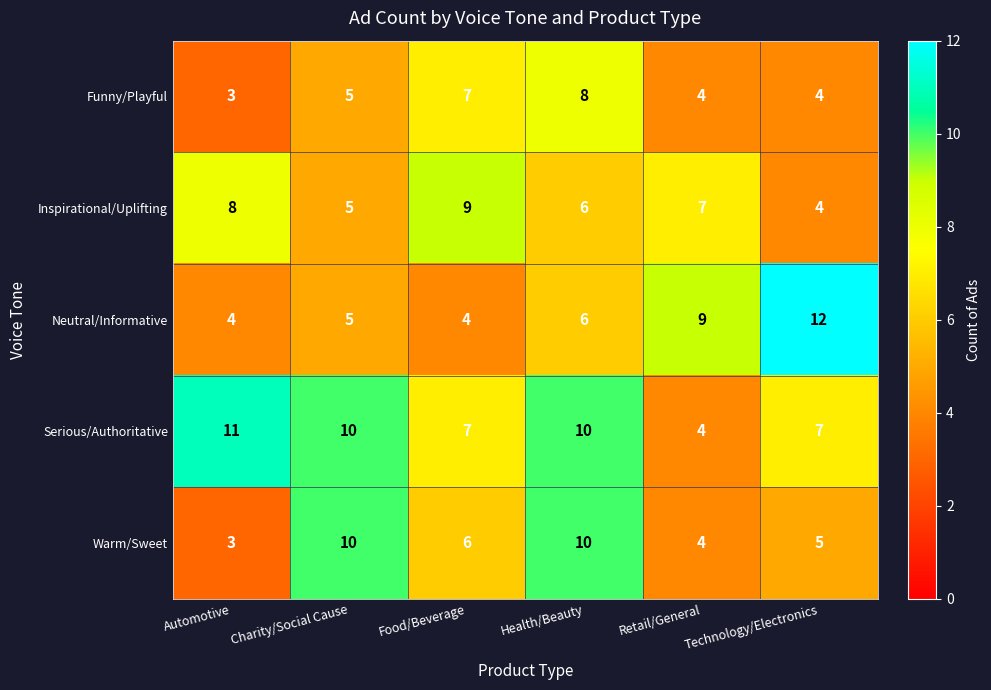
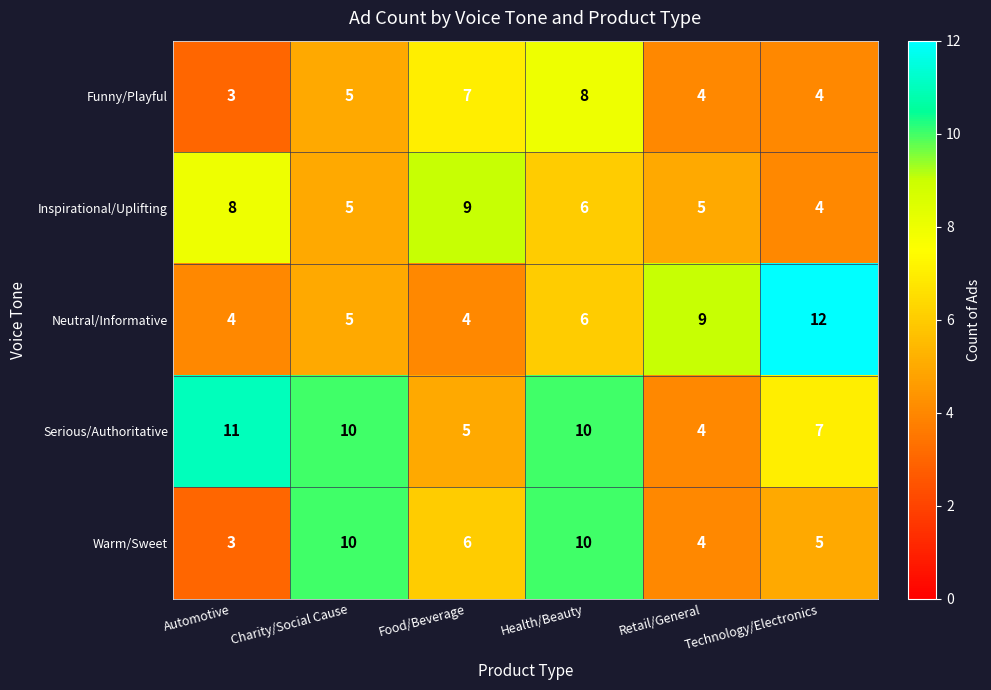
Inspirational/Uplifting, Retail/General: 7 -> 5
Serious/Authoritative, Food/Beverage: 7 -> 5
